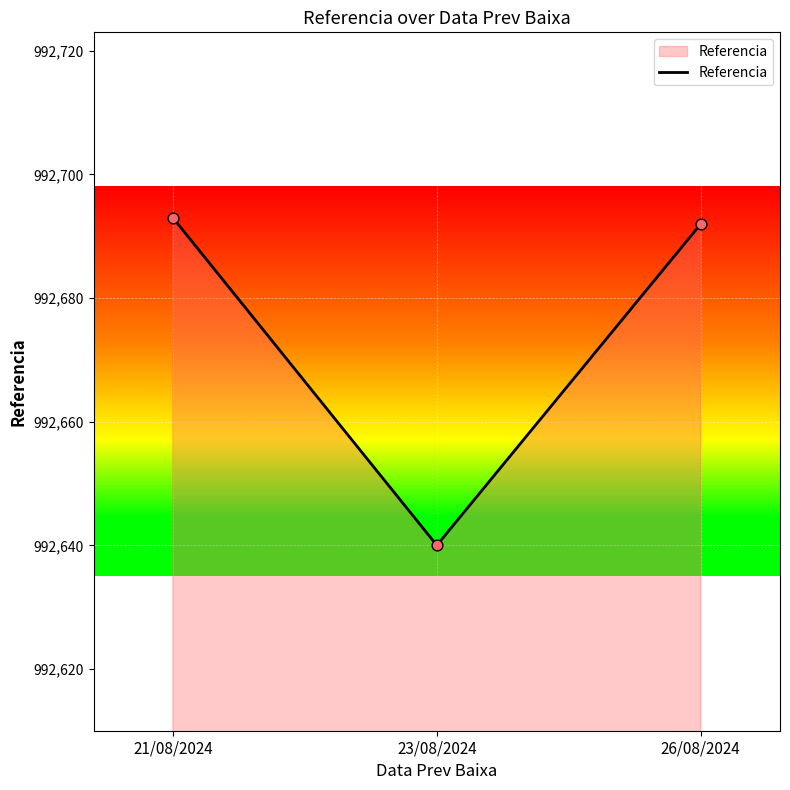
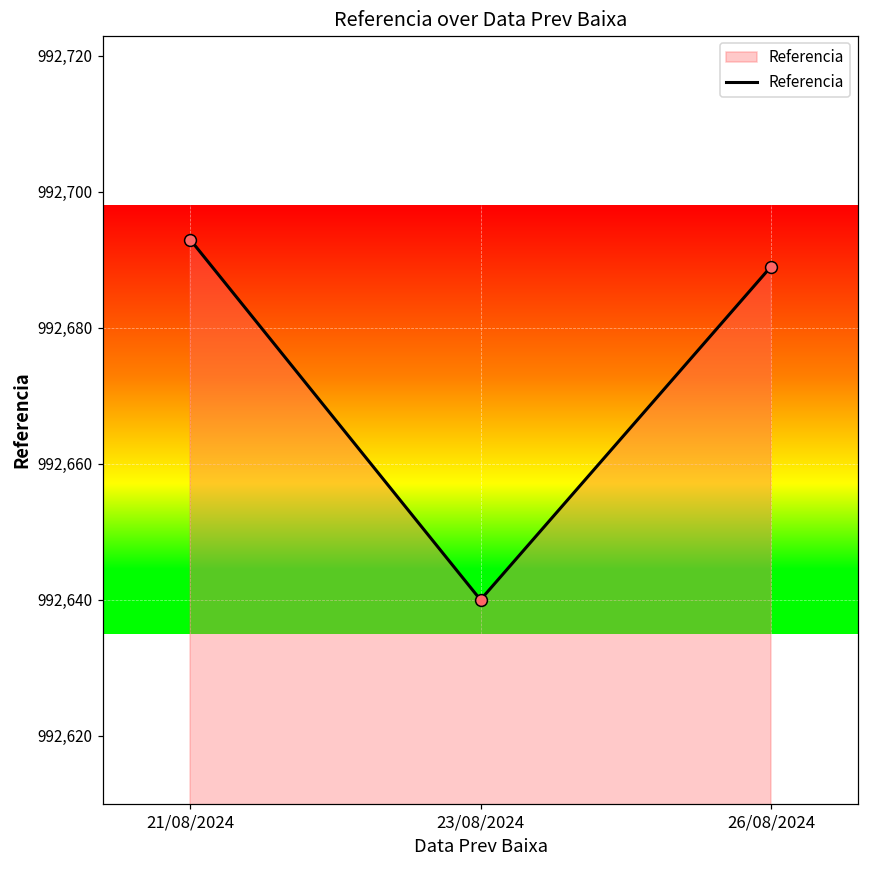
26/08/2024: 992,692 -> 992,689
